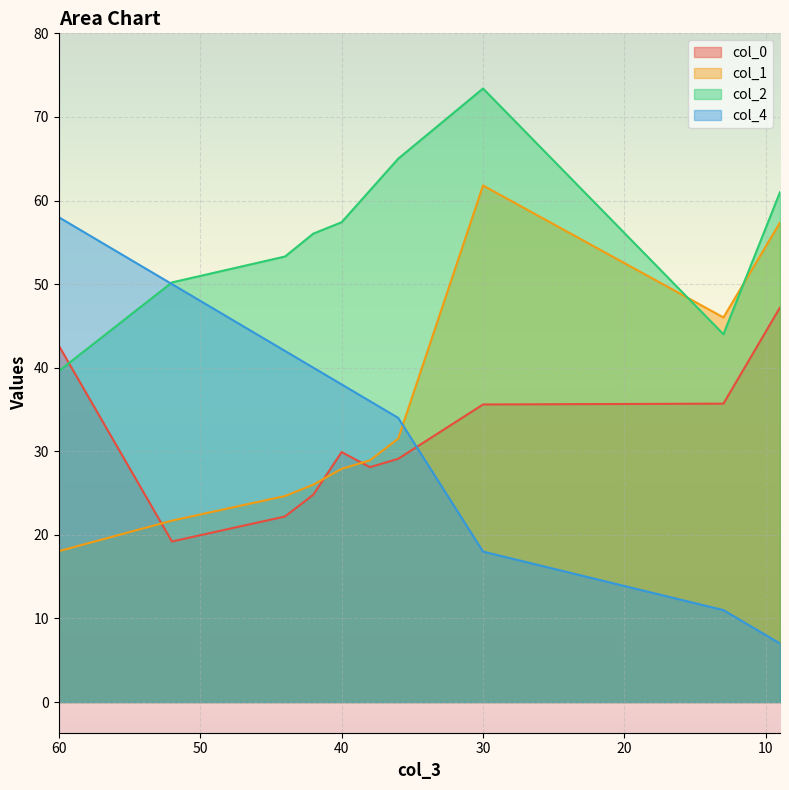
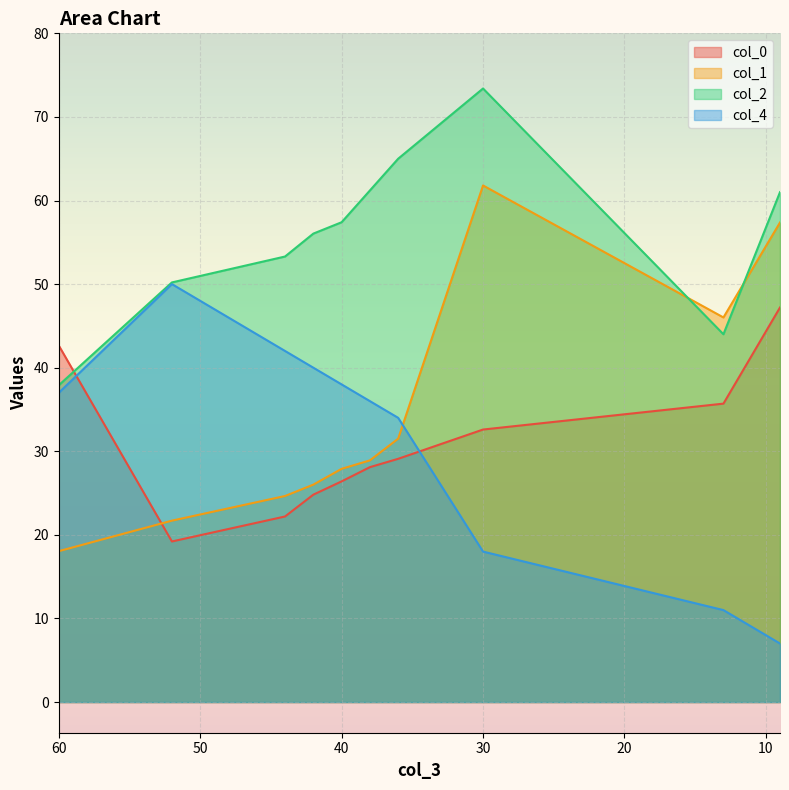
col_2, 60: 40 -> 38
col_4, 60: 58 -> 37
col_0, 40: 30 -> 26
col_0, 30: 36 -> 33
